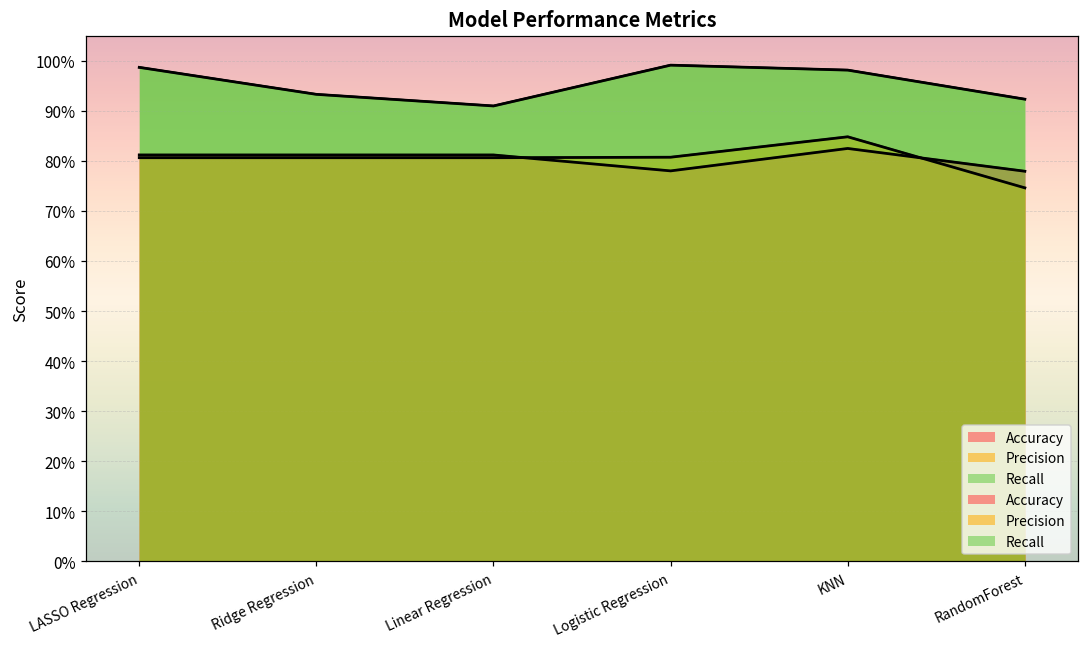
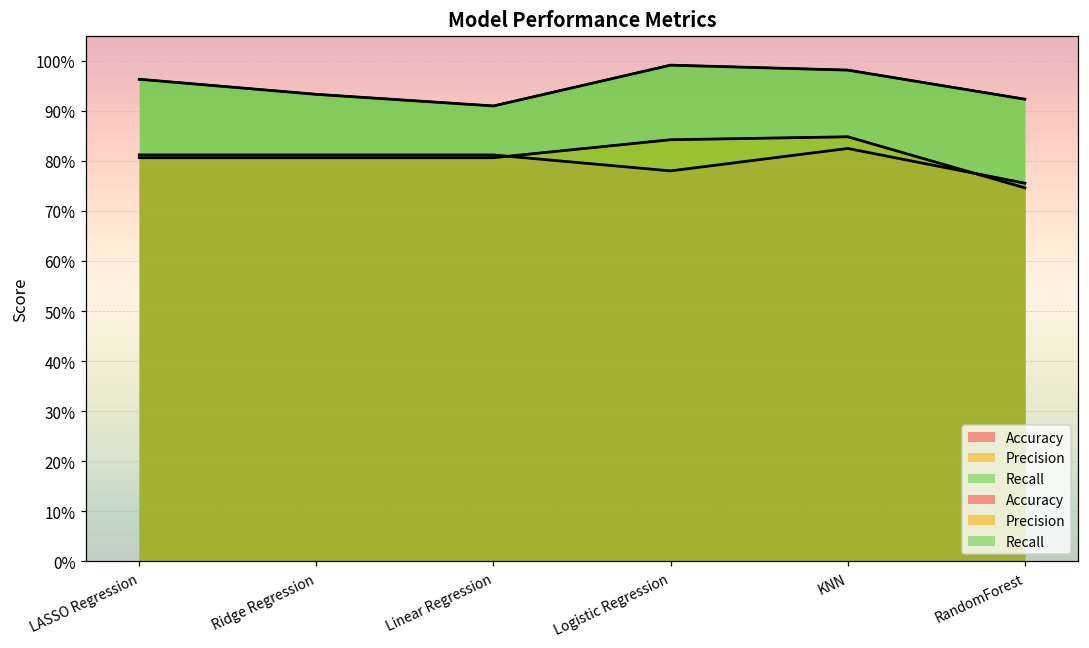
Recall, LASSO Regression: 99% -> 96%
Precision, Logistic Regression: 81% -> 84%
Accuracy, RandomForest: 78% -> 76%
